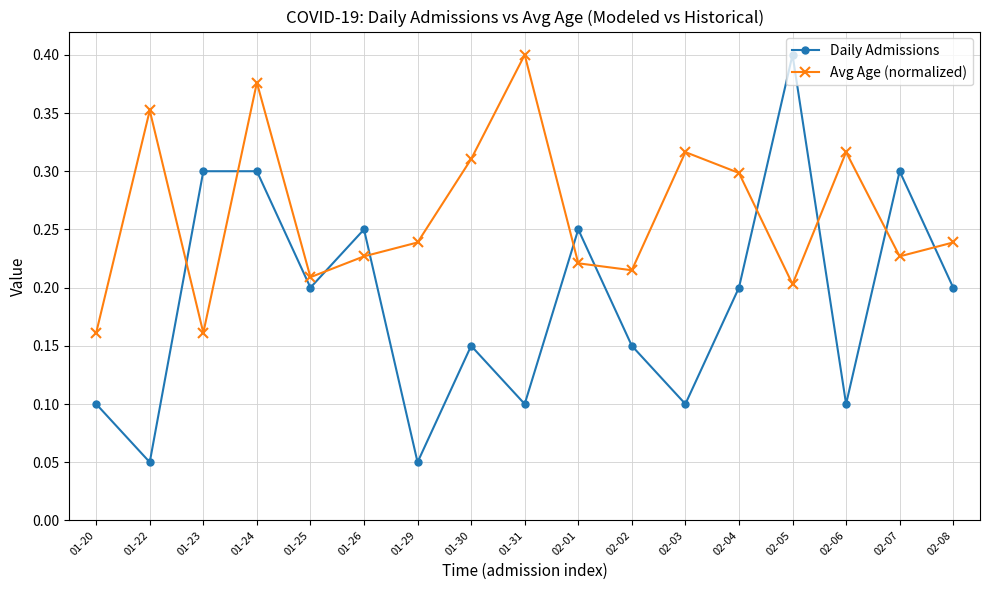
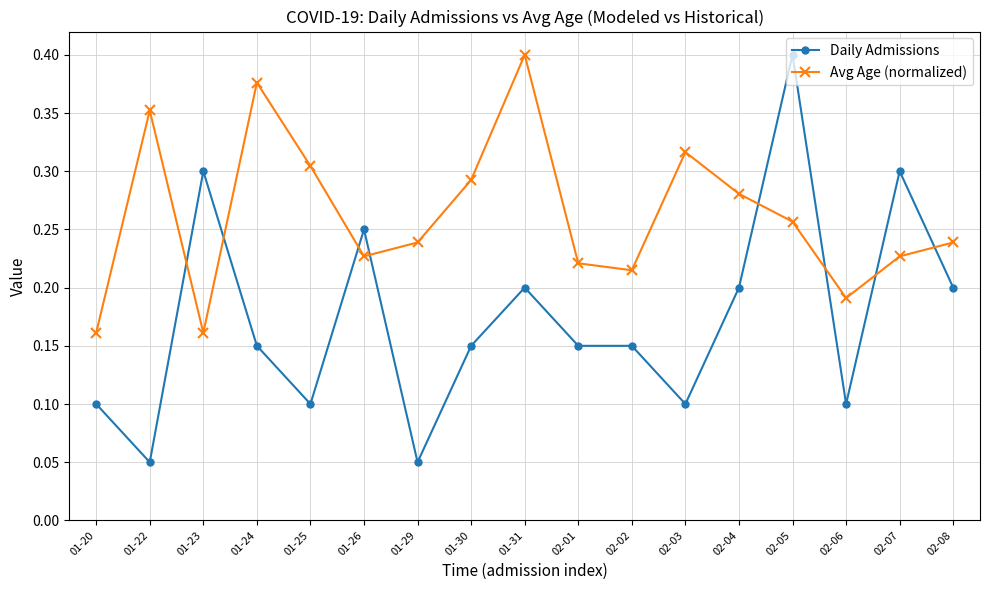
Daily Admissions, 01-24: 0.300 -> 0.150
Daily Admissions, 01-25: 0.200 -> 0.100
Avg Age (normalized), 01-25: 0.209 -> 0.304
Avg Age (normalized), 01-30: 0.310 -> 0.293
Daily Admissions, 01-31: 0.100 -> 0.200
Daily Admissions, 02-01: 0.250 -> 0.150
Avg Age (normalized), 02-04: 0.299 -> 0.281
Avg Age (normalized), 02-05: 0.203 -> 0.257
Avg Age (normalized), 02-06: 0.316 -> 0.191
